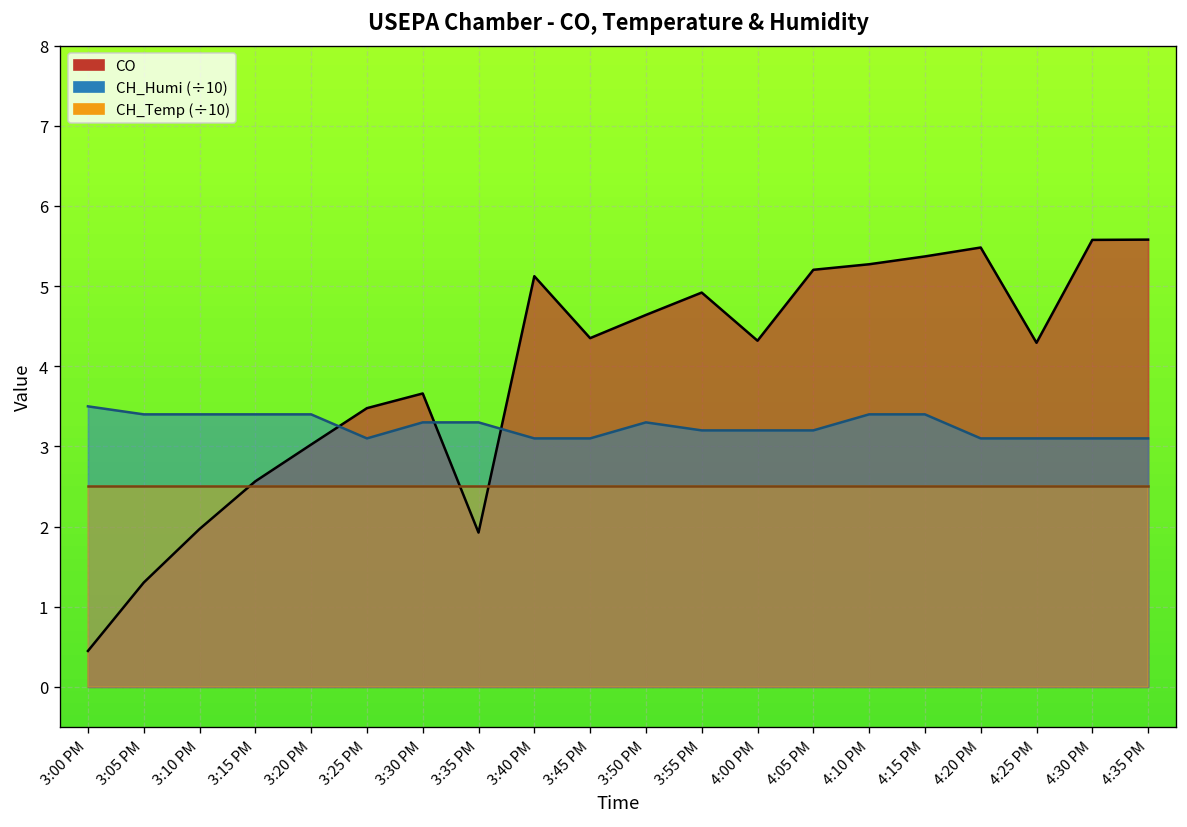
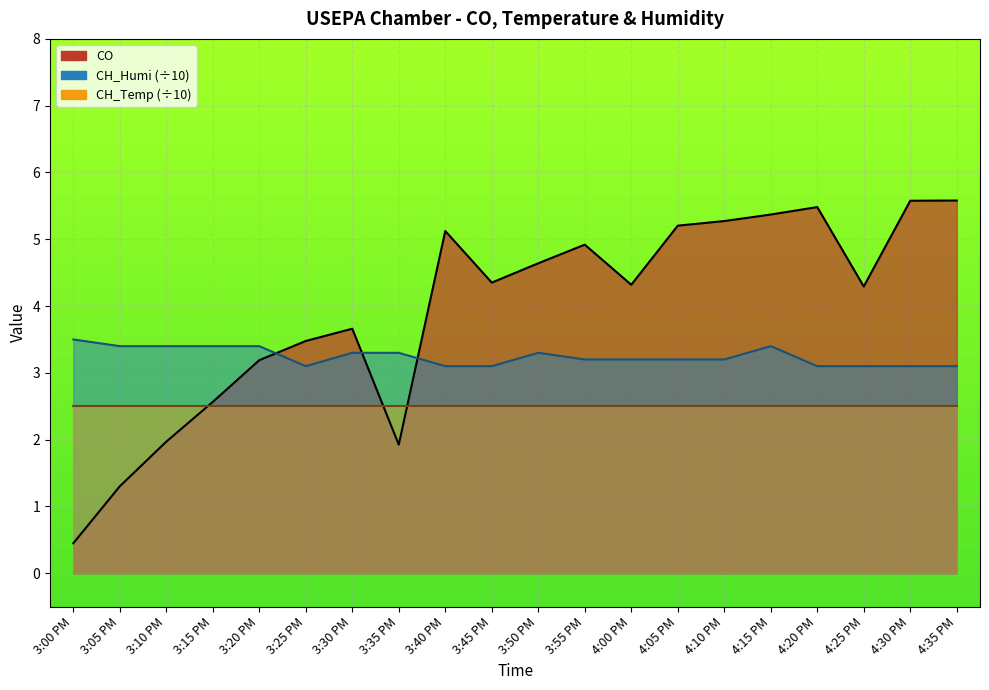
CO, 3:20 PM: 3.0 -> 3.2
CH_Humi (÷10), 4:10 PM: 3.4 -> 3.2
